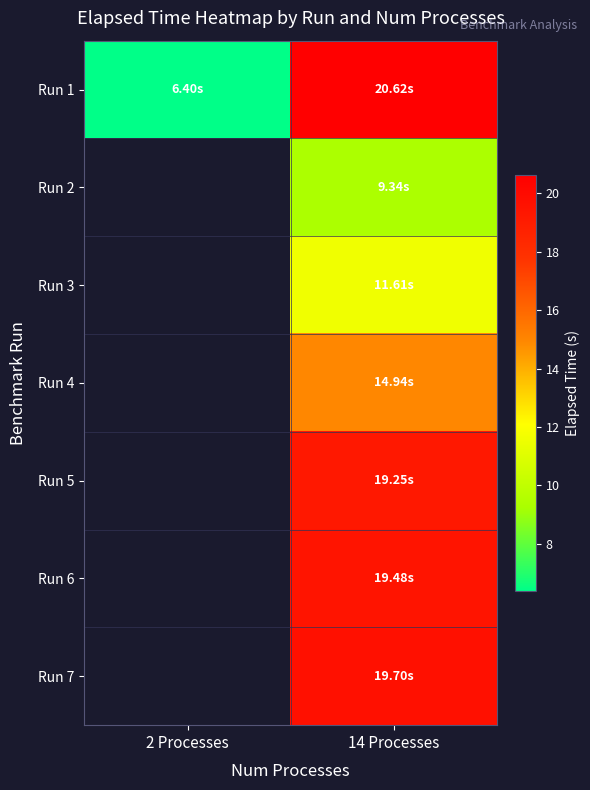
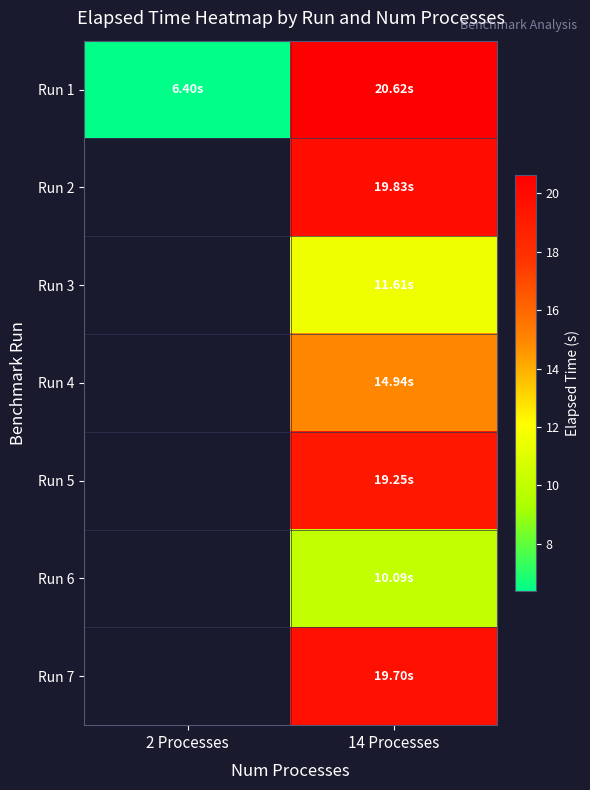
Run 2, 14 Processes: 9.34s -> 19.83s
Run 6, 14 Processes: 19.48s -> 10.09s
